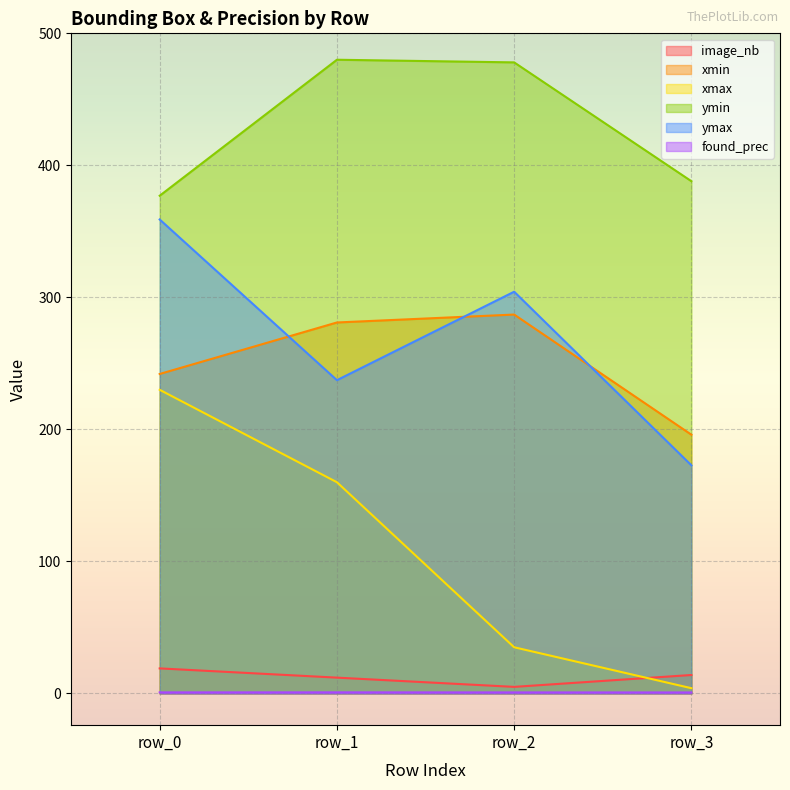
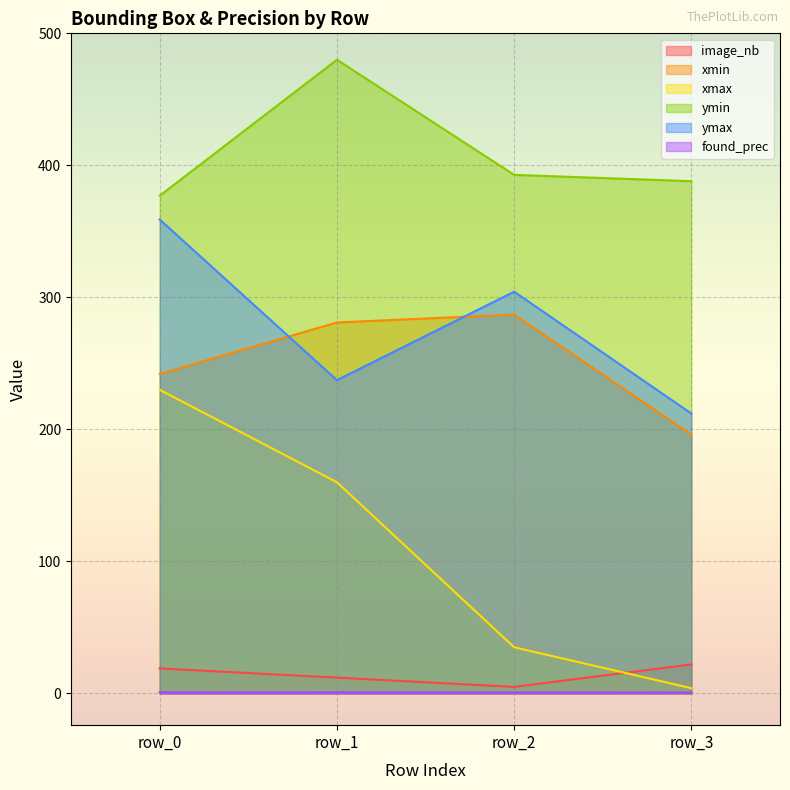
ymin, row_2: 478 -> 393
image_nb, row_3: 14 -> 22
ymax, row_3: 173 -> 212
